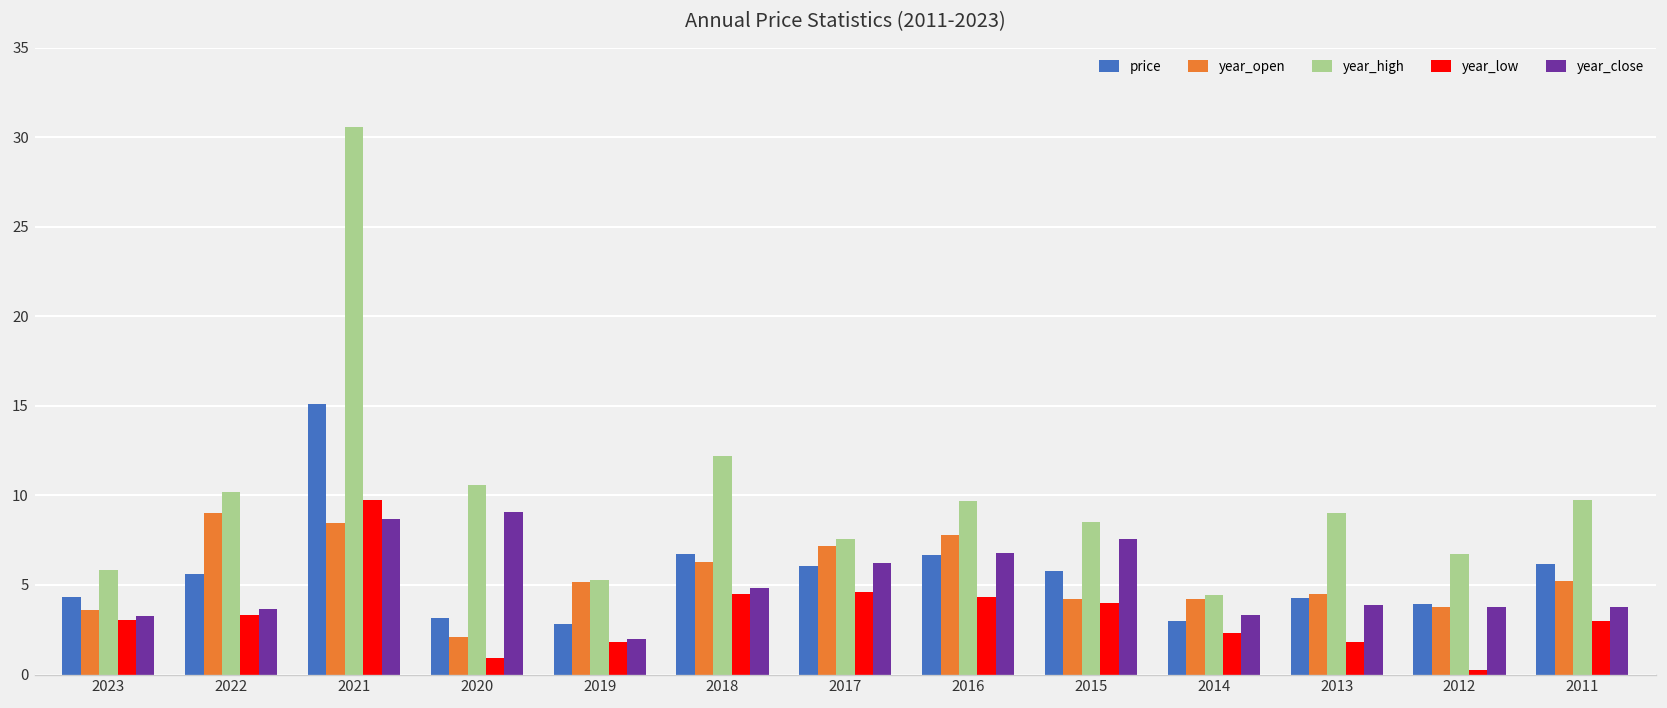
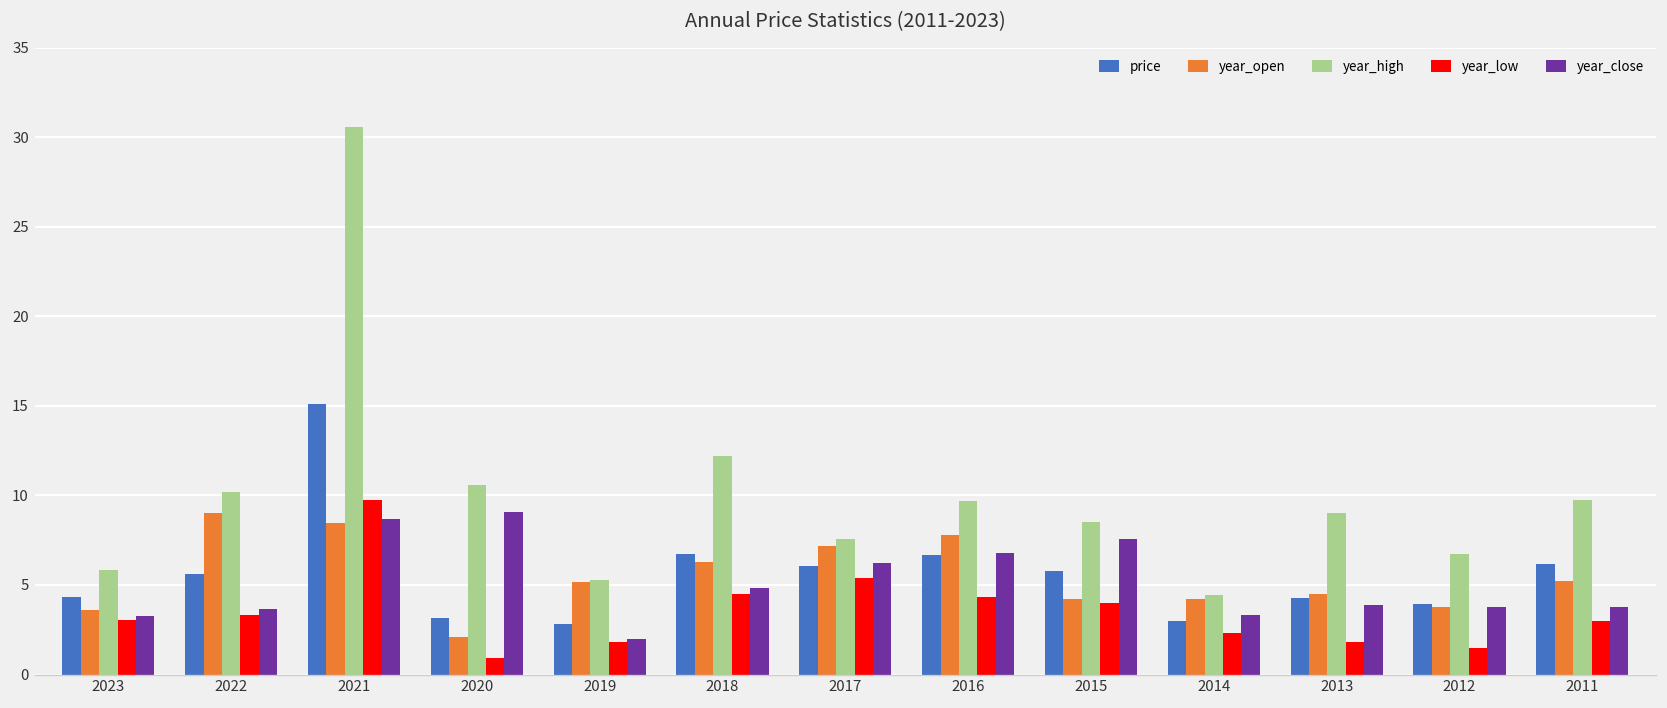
year_low, 2017: 4.6 -> 5.4
year_low, 2012: 0.3 -> 1.5
